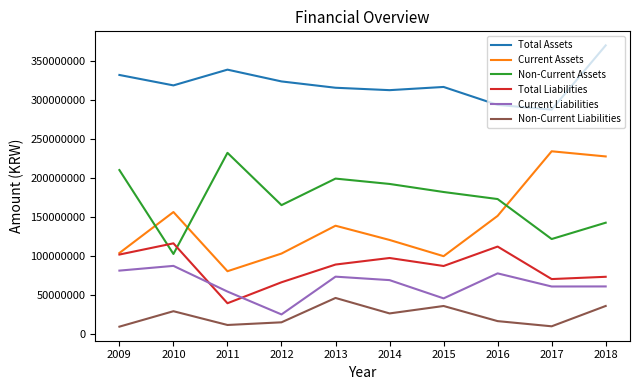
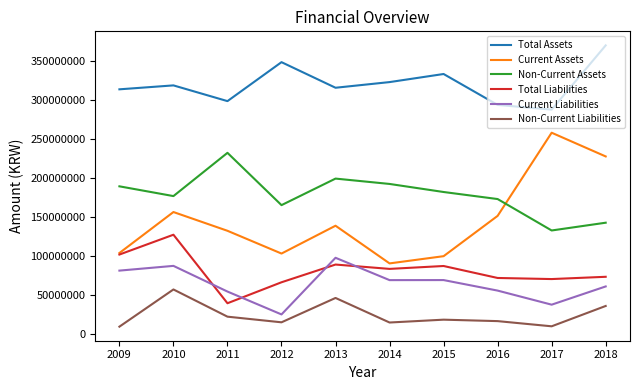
Total Assets, 2009: 330000000 -> 310000000
Non-Current Assets, 2009: 210000000 -> 190000000
Non-Current Assets, 2010: 100000000 -> 180000000
Total Liabilities, 2010: 120000000 -> 130000000
Non-Current Liabilities, 2010: 30000000 -> 60000000
Total Assets, 2011: 340000000 -> 300000000
Current Assets, 2011: 80000000 -> 130000000
Non-Current Liabilities, 2011: 10000000 -> 20000000
Total Assets, 2012: 320000000 -> 350000000
Current Liabilities, 2013: 70000000 -> 100000000
Total Assets, 2014: 310000000 -> 320000000
Current Assets, 2014: 120000000 -> 90000000
Total Liabilities, 2014: 100000000 -> 80000000
Non-Current Liabilities, 2014: 30000000 -> 10000000
Total Assets, 2015: 320000000 -> 330000000
Current Liabilities, 2015: 50000000 -> 70000000
Non-Current Liabilities, 2015: 40000000 -> 20000000
Total Liabilities, 2016: 110000000 -> 70000000
Current Liabilities, 2016: 80000000 -> 60000000
Current Assets, 2017: 230000000 -> 260000000
Non-Current Assets, 2017: 120000000 -> 130000000
Current Liabilities, 2017: 60000000 -> 40000000
